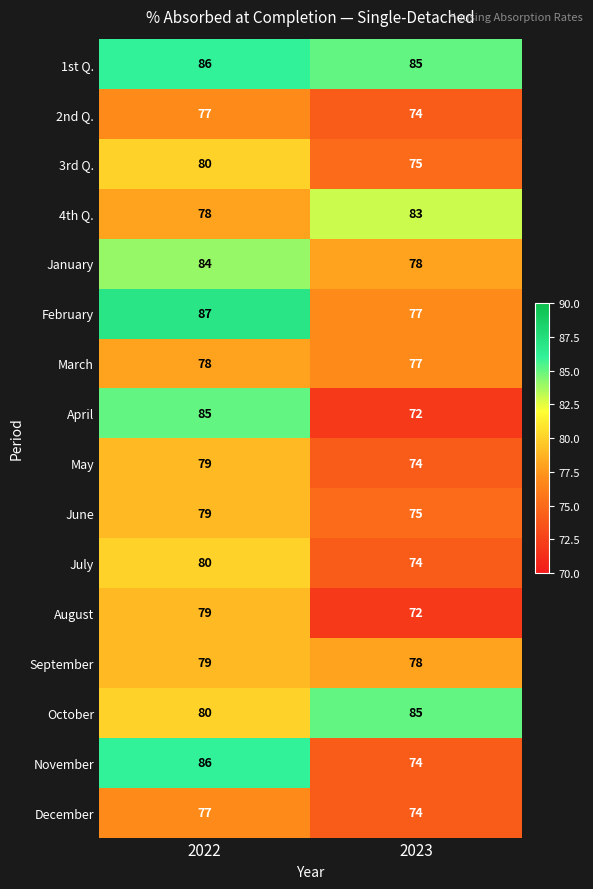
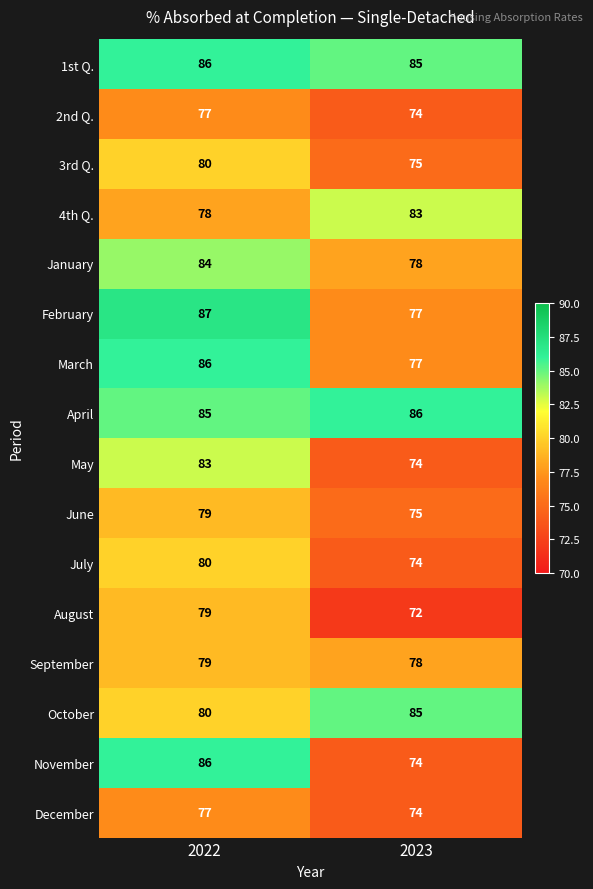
March, 2022: 78 -> 86
April, 2023: 72 -> 86
May, 2022: 79 -> 83
